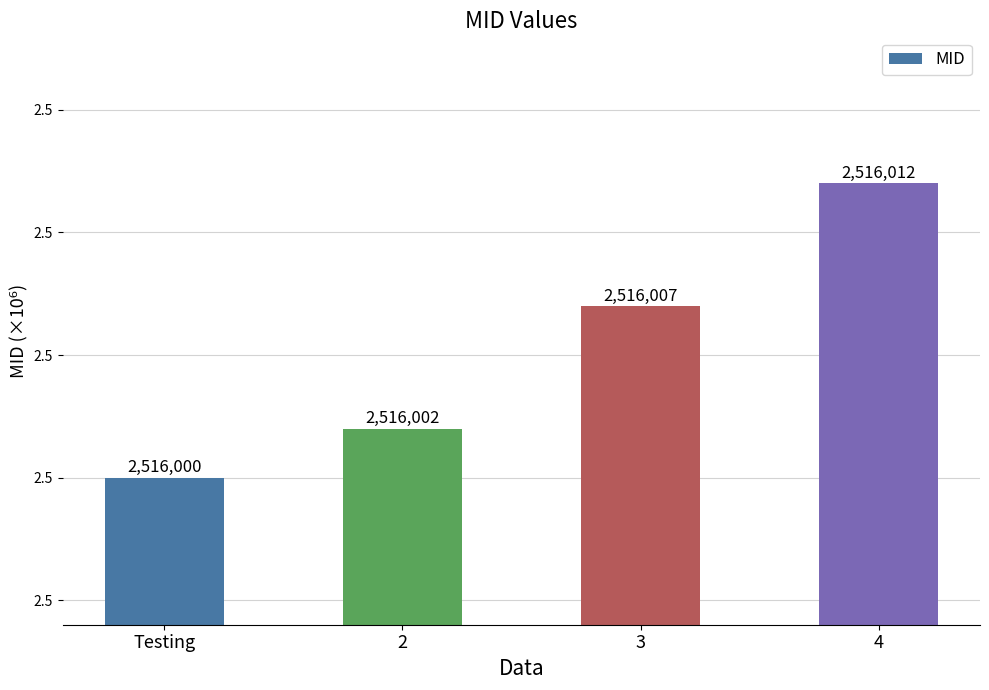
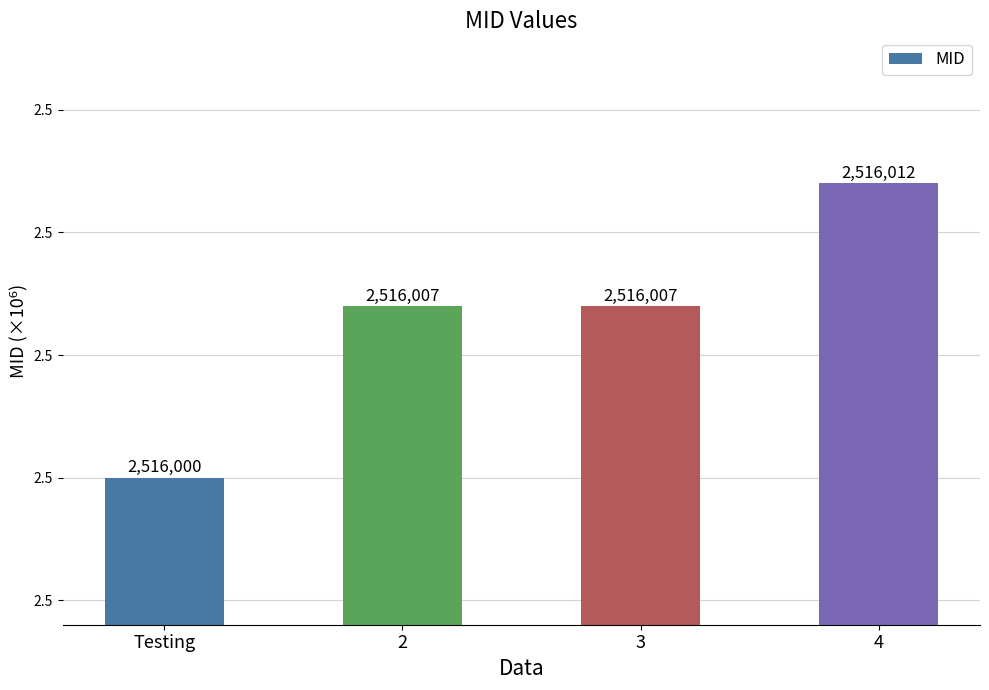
2: 2,516,002 -> 2,516,007
